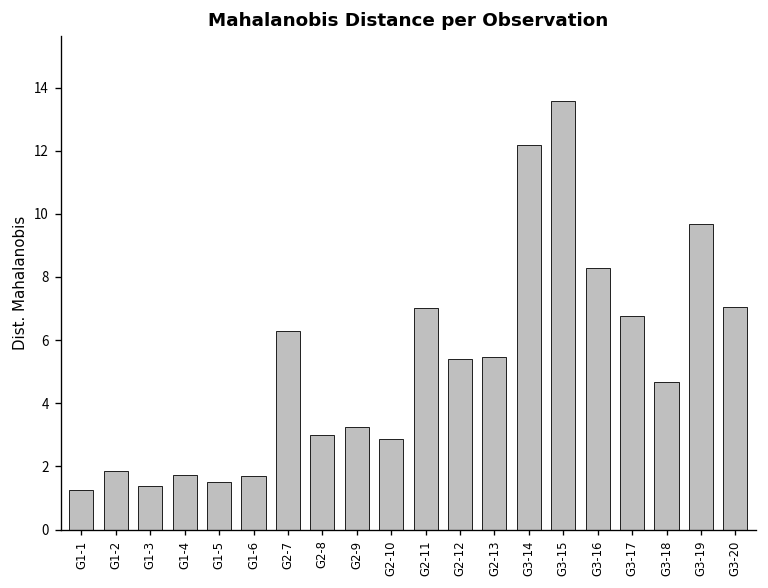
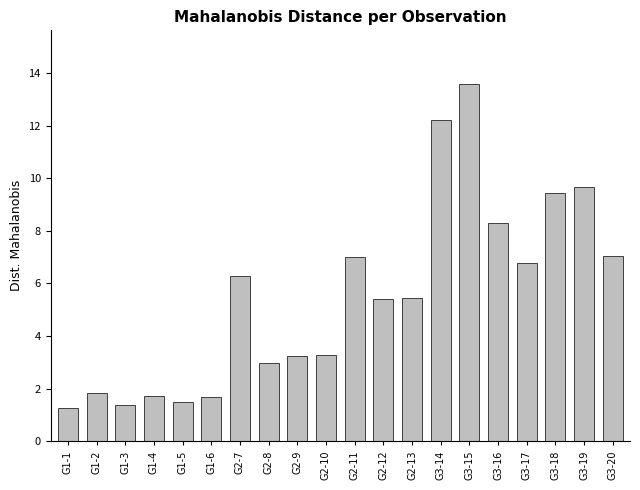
G2-10: 2.9 -> 3.3
G3-18: 4.7 -> 9.4
